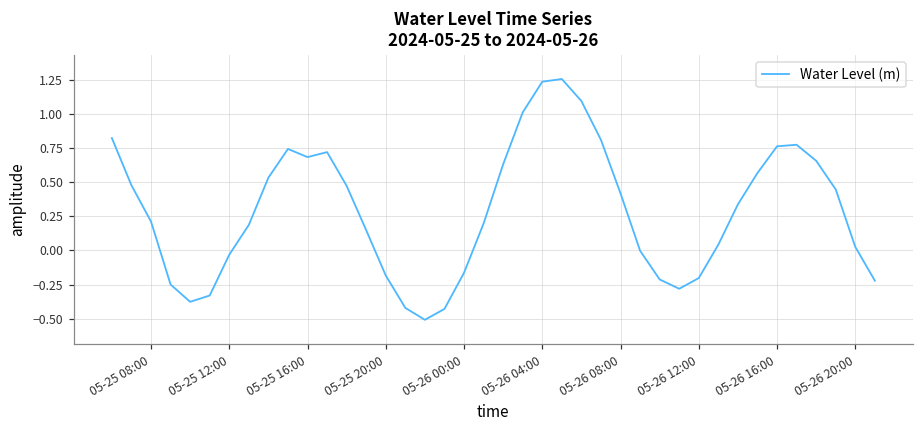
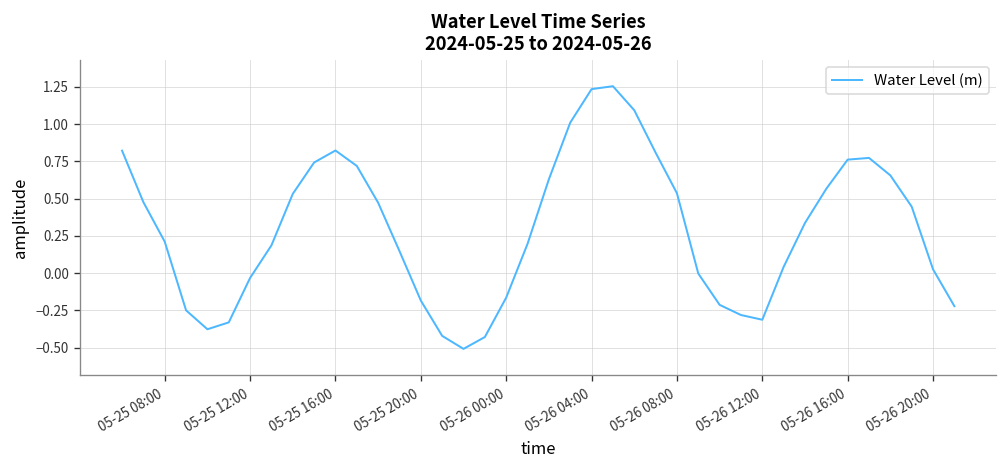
05-25 16:00: 0.68 -> 0.82
05-26 08:00: 0.42 -> 0.54
05-26 12:00: -0.20 -> -0.31
